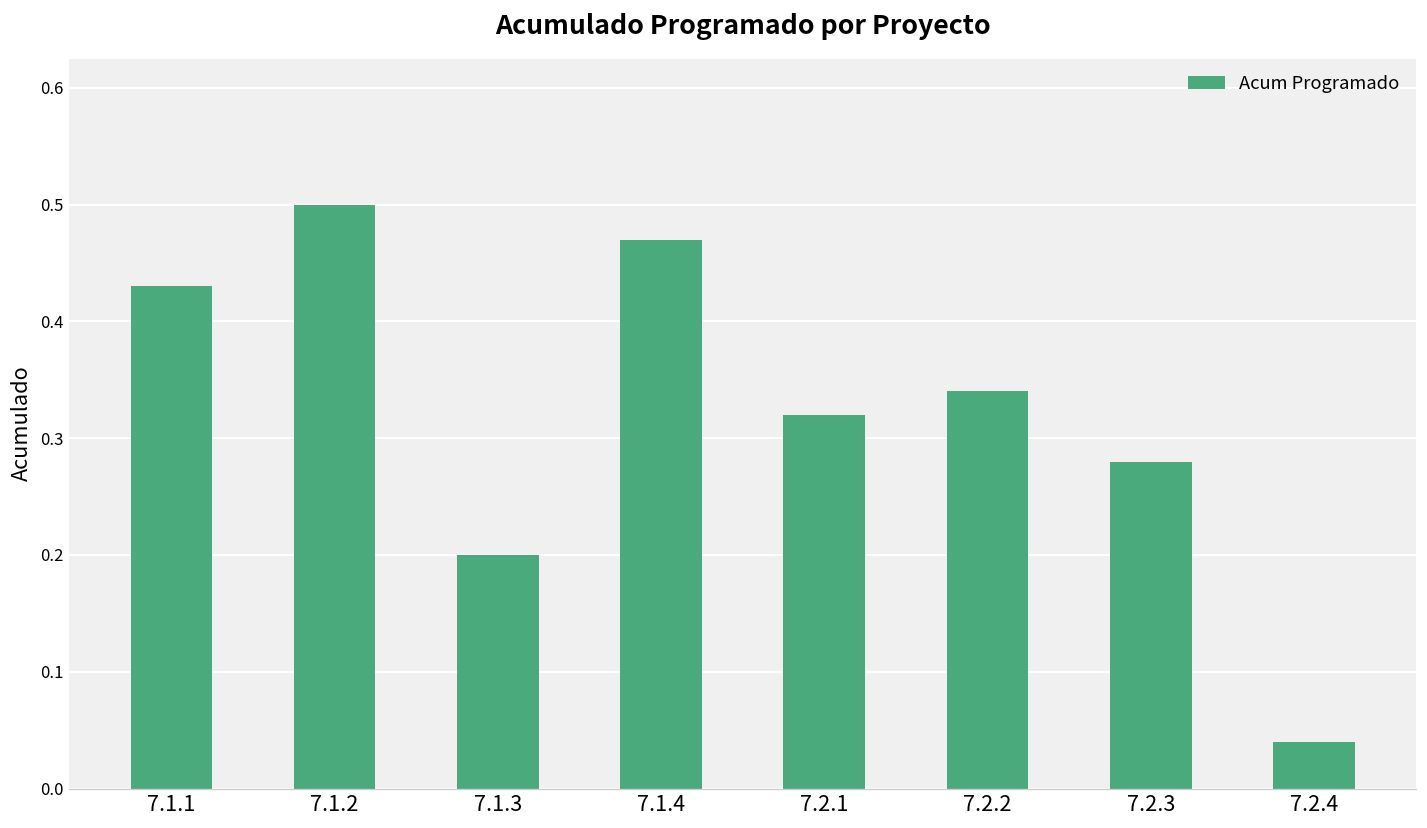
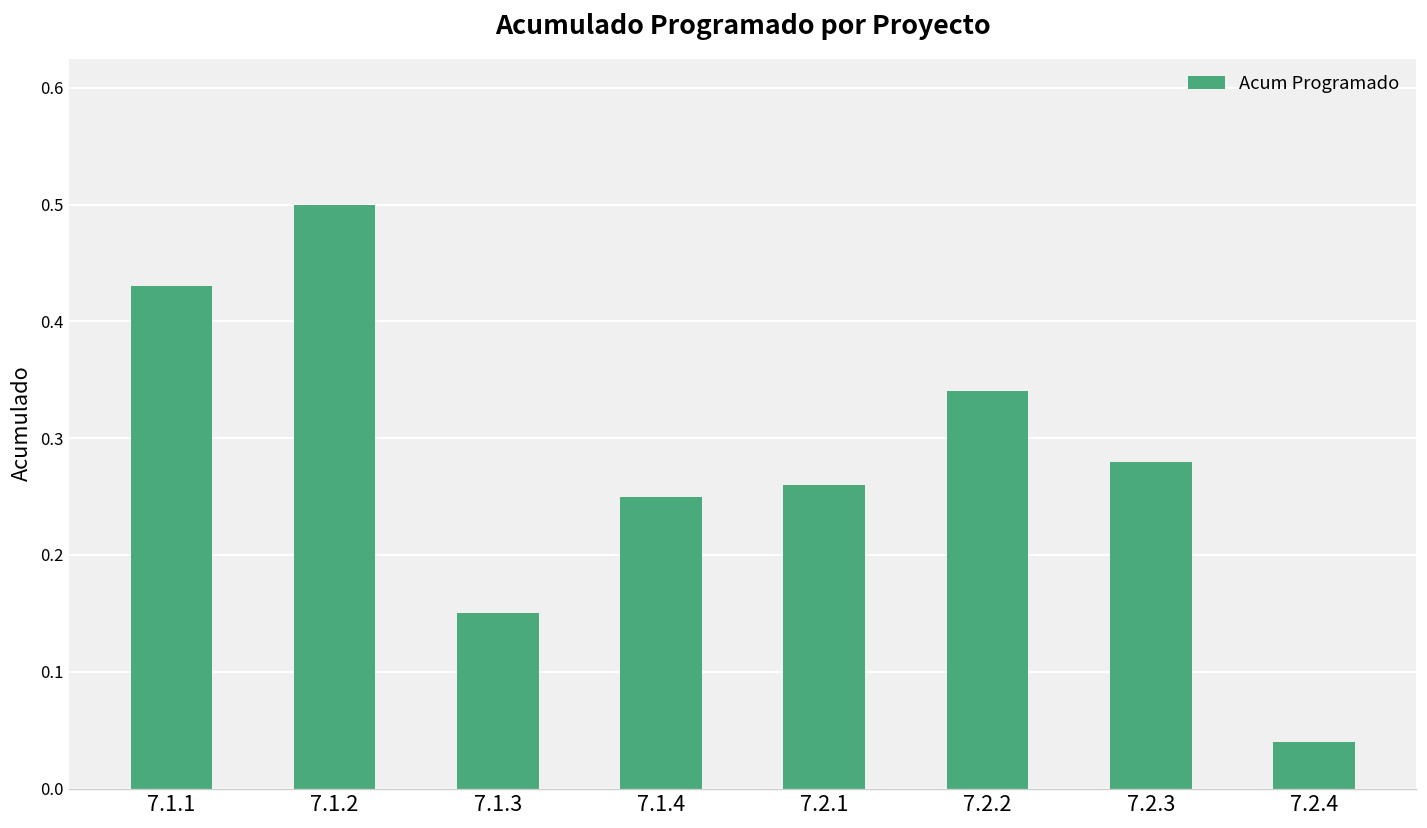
7.1.3: 0.20 -> 0.15
7.1.4: 0.47 -> 0.25
7.2.1: 0.32 -> 0.26
